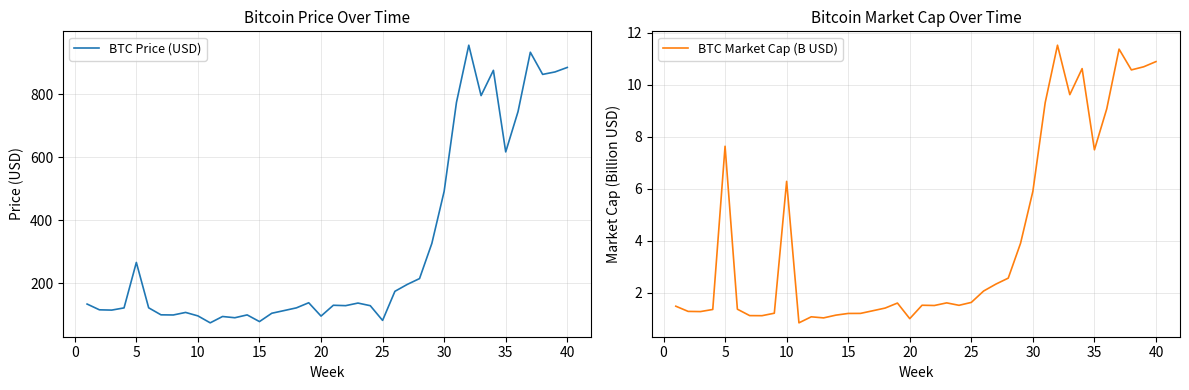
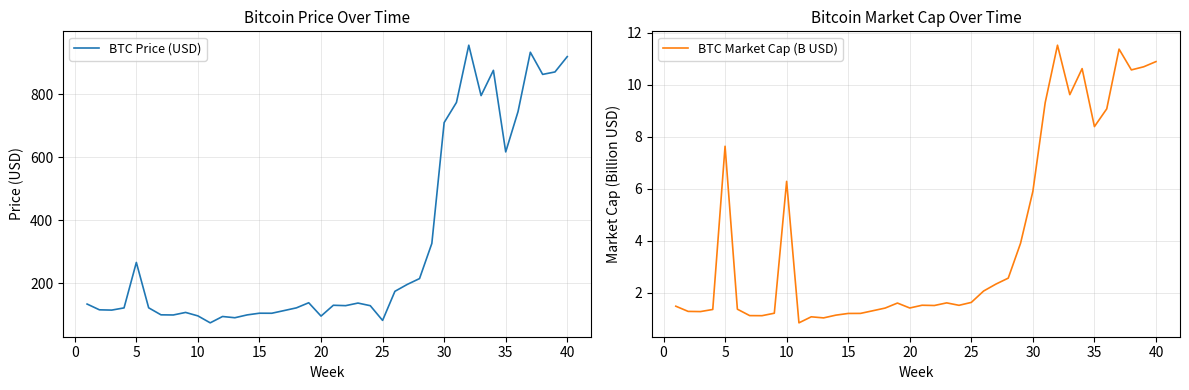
Bitcoin Price Over Time, 15: 80 -> 110
Bitcoin Price Over Time, 30: 490 -> 710
Bitcoin Price Over Time, 40: 890 -> 920
Bitcoin Market Cap Over Time, 20: 1.0 -> 1.4
Bitcoin Market Cap Over Time, 35: 7.5 -> 8.4
